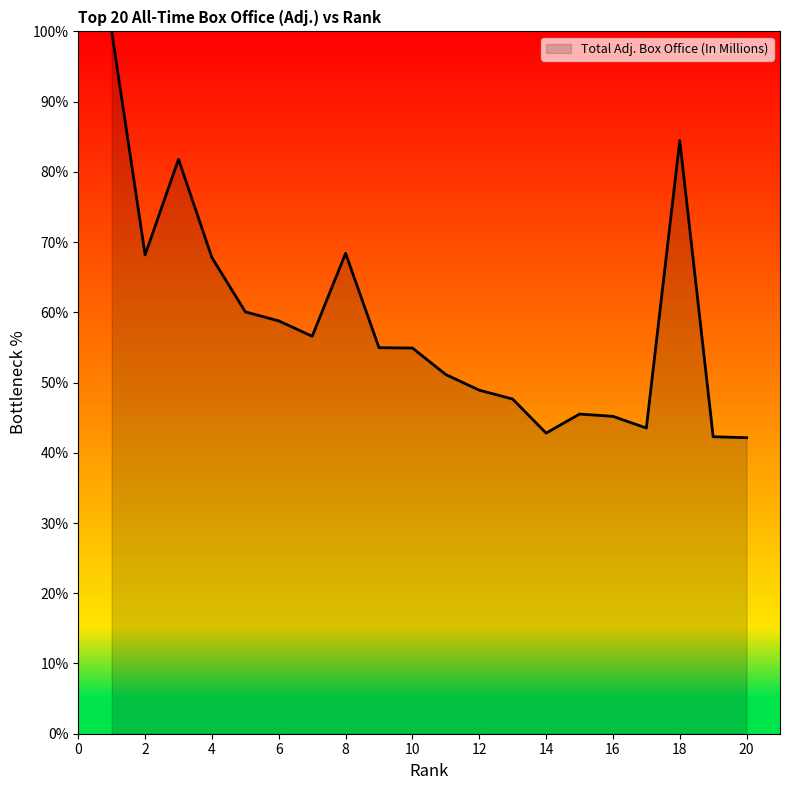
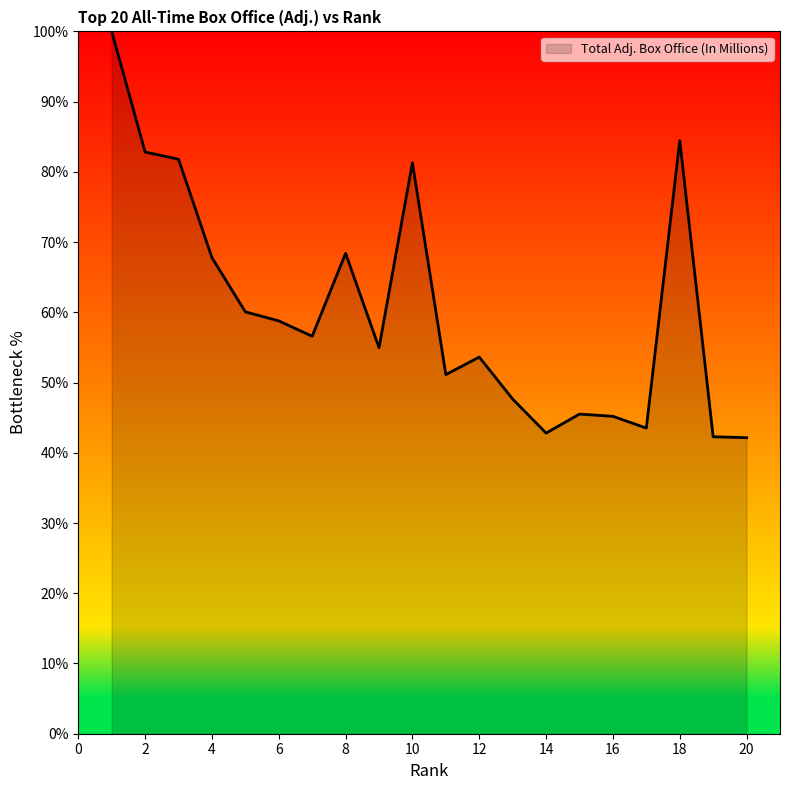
2: 68% -> 83%
10: 55% -> 81%
12: 49% -> 54%
